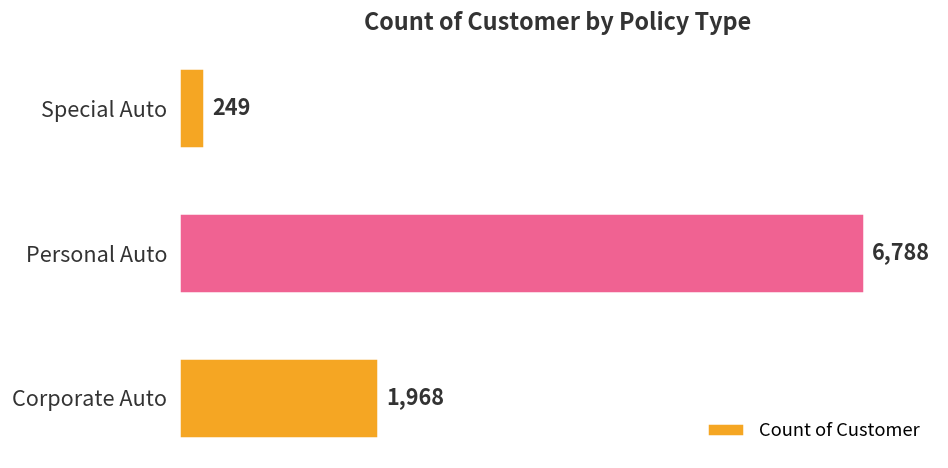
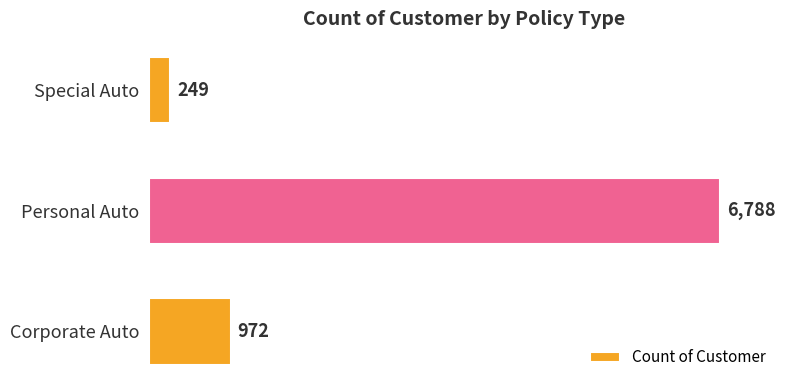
Corporate Auto: 1,968 -> 972
